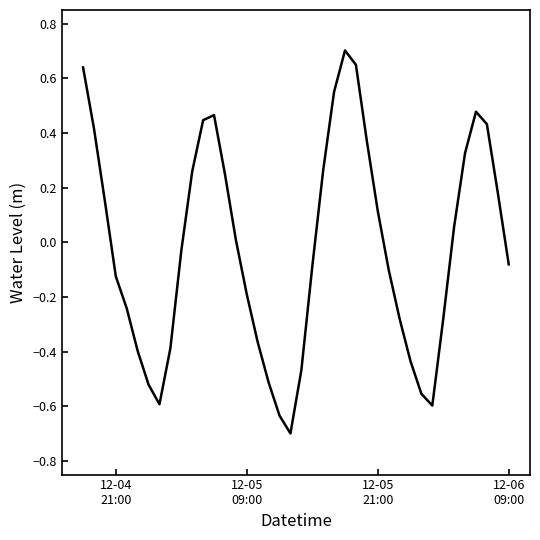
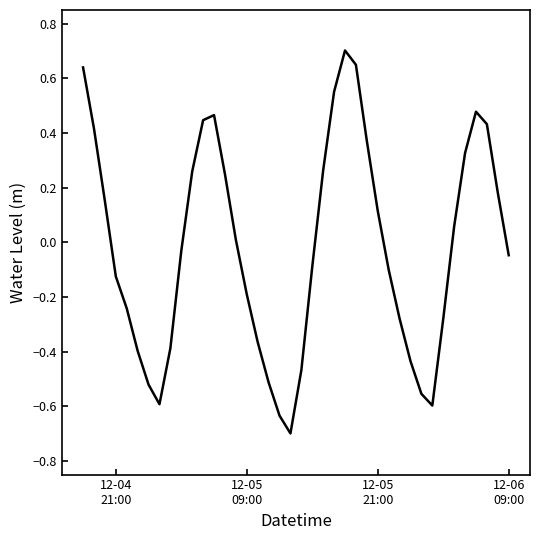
12-06 09:00: -0.08 -> -0.05
